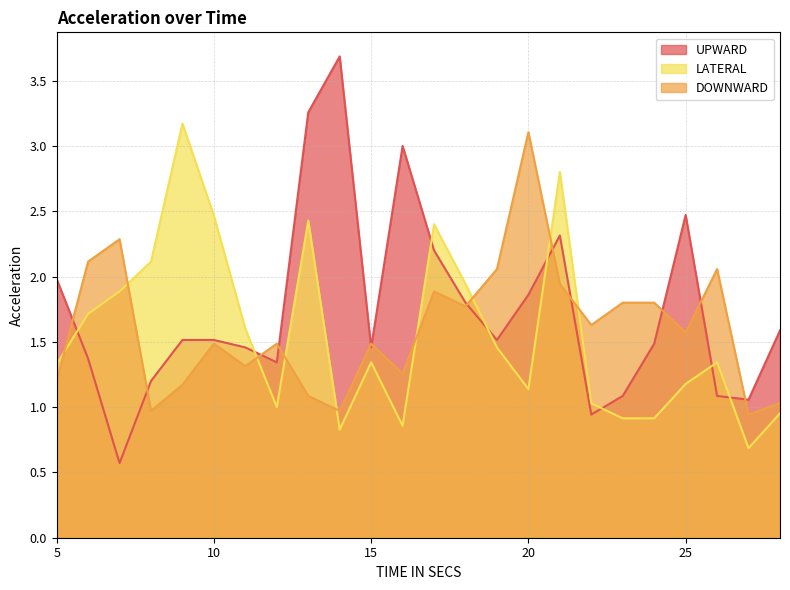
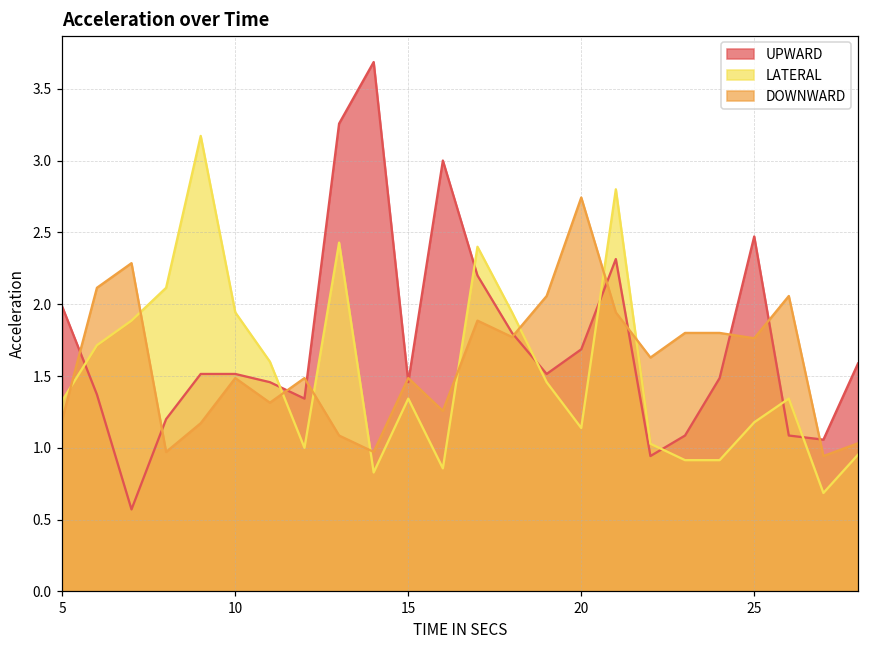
LATERAL, 10: 2.47 -> 1.94
UPWARD, 20: 1.86 -> 1.69
DOWNWARD, 20: 3.11 -> 2.74
DOWNWARD, 25: 1.57 -> 1.76
